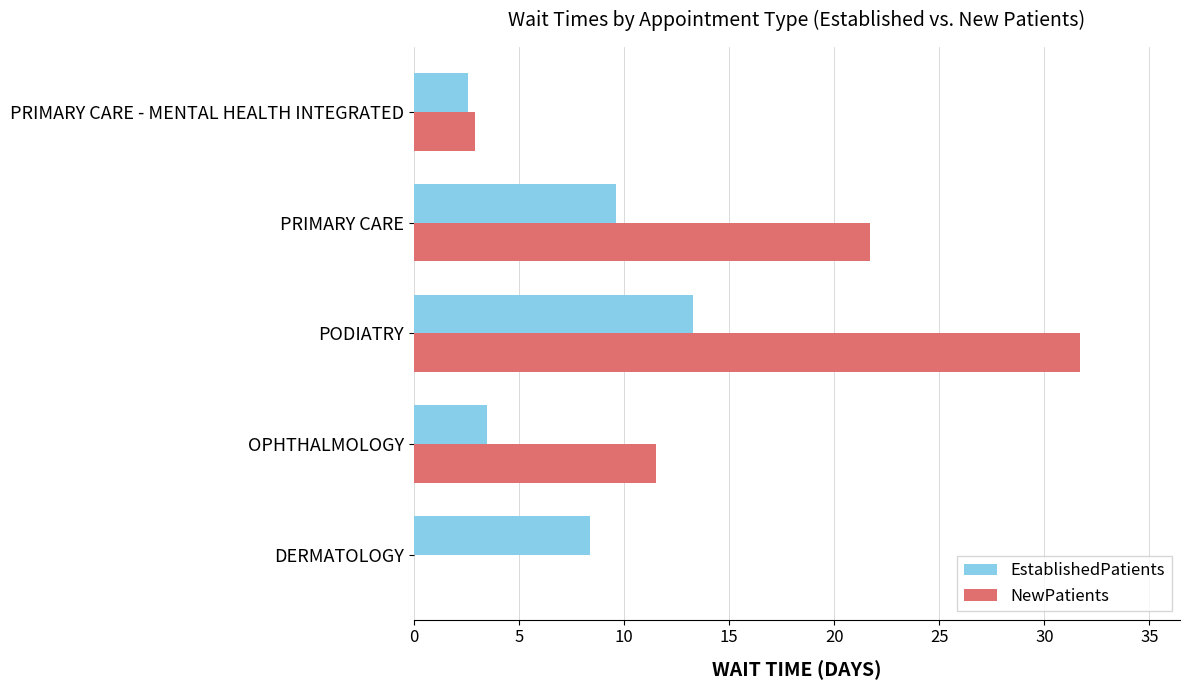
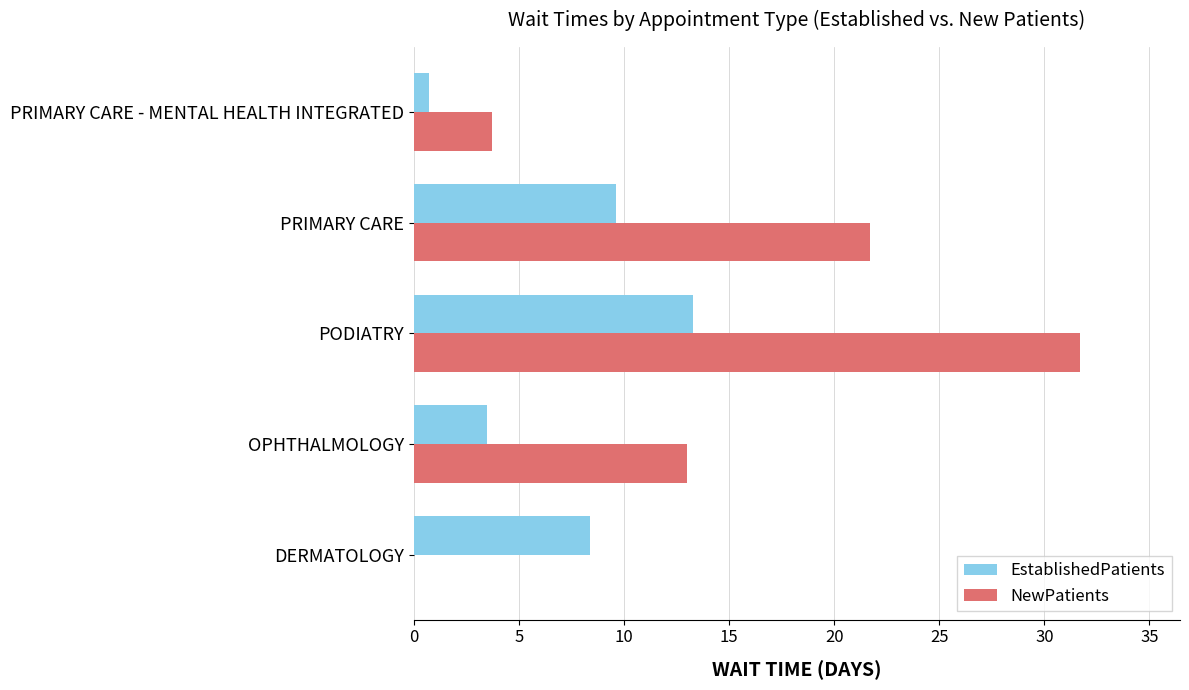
EstablishedPatients, PRIMARY CARE - MENTAL HEALTH INTEGRATED: 2.6 -> 0.7
NewPatients, PRIMARY CARE - MENTAL HEALTH INTEGRATED: 2.9 -> 3.7
NewPatients, OPHTHALMOLOGY: 11.5 -> 13.0
